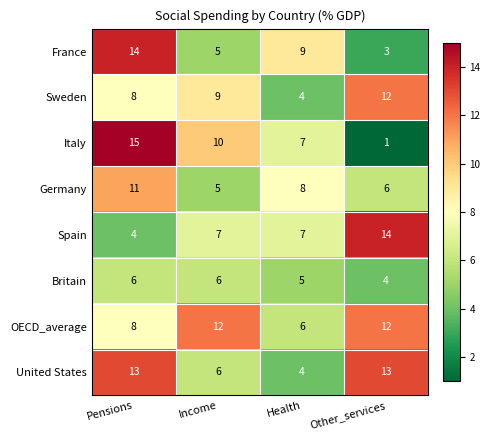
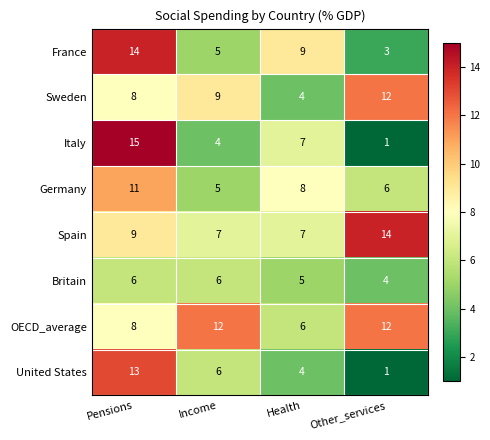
Italy, Income: 10 -> 4
Spain, Pensions: 4 -> 9
United States, Other_services: 13 -> 1
